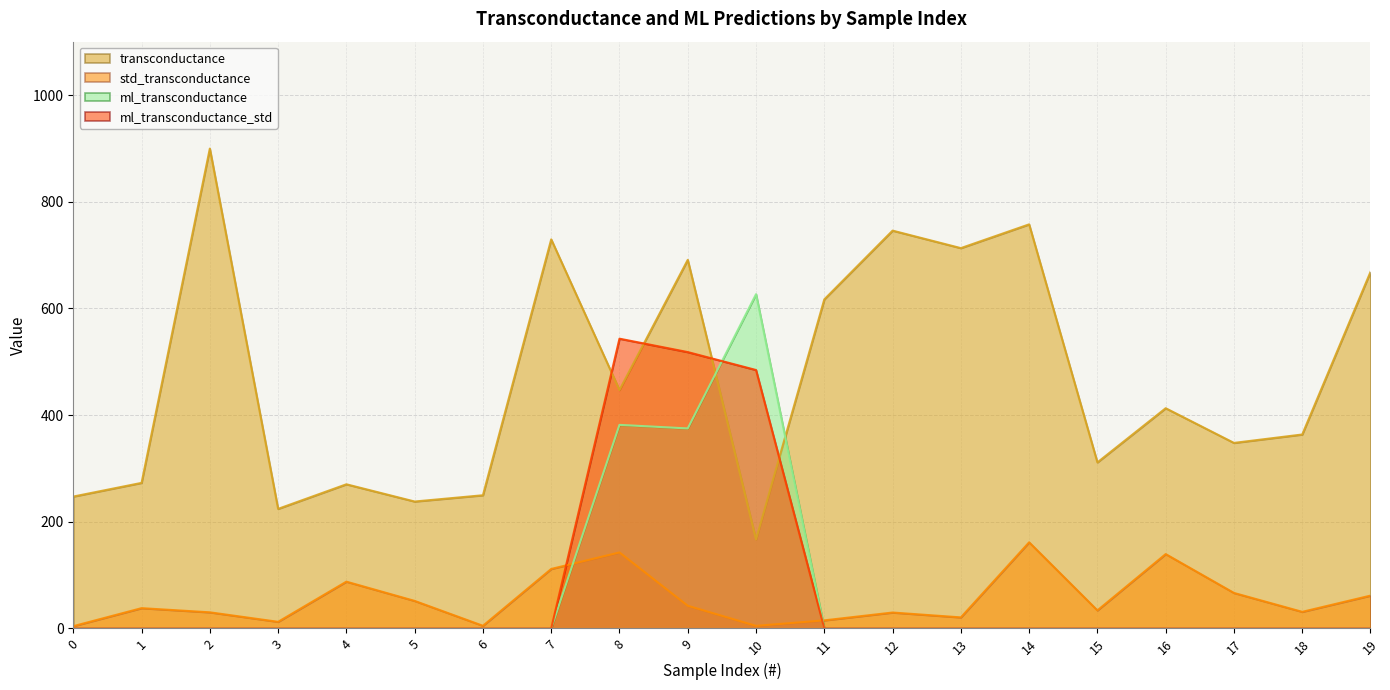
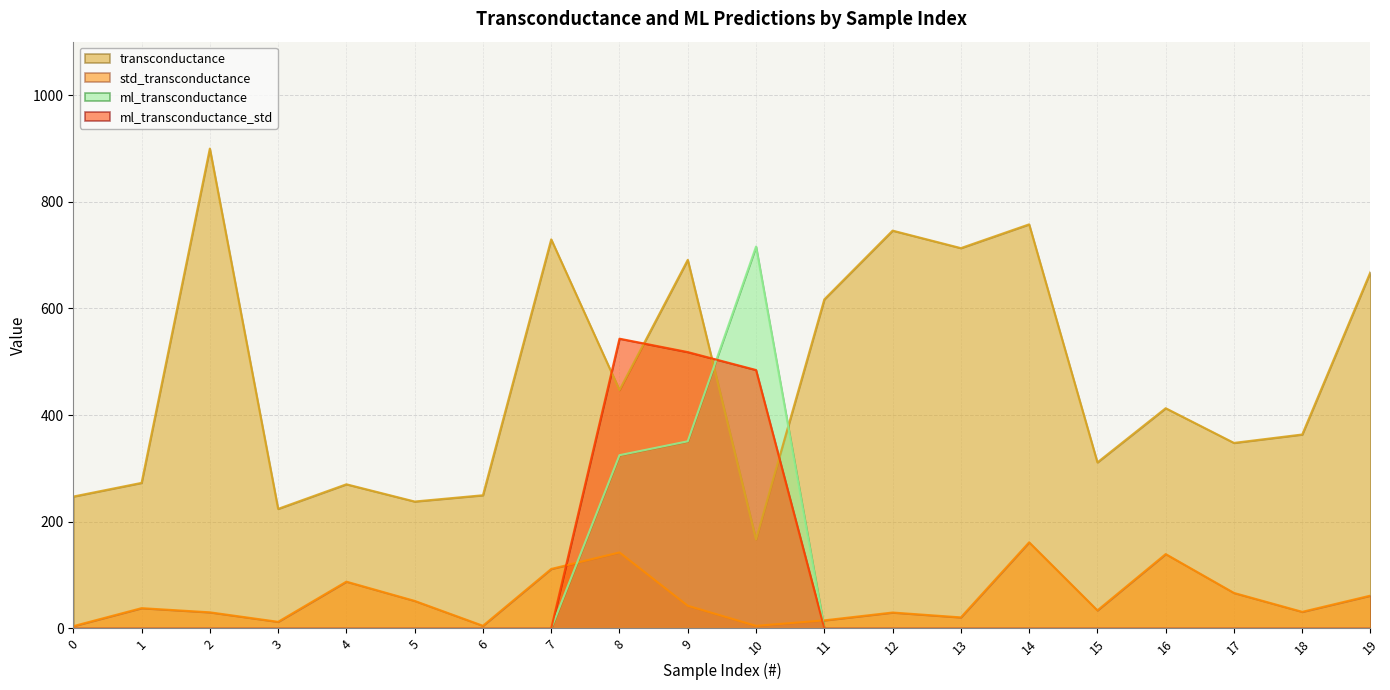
ml_transconductance, 8: 380 -> 320
ml_transconductance, 9: 370 -> 350
ml_transconductance, 10: 630 -> 720
